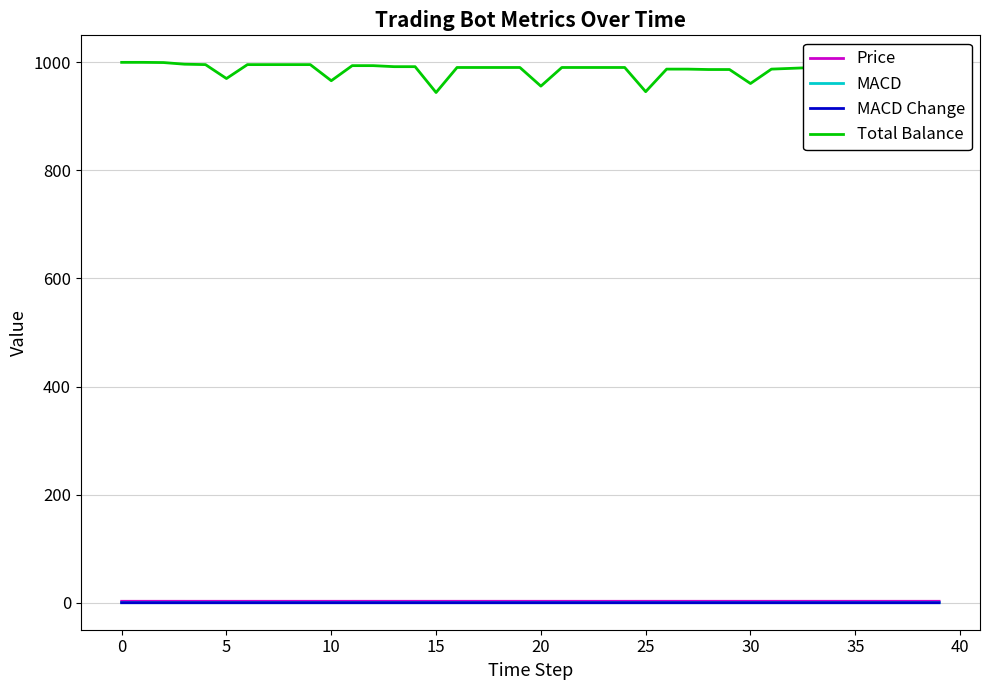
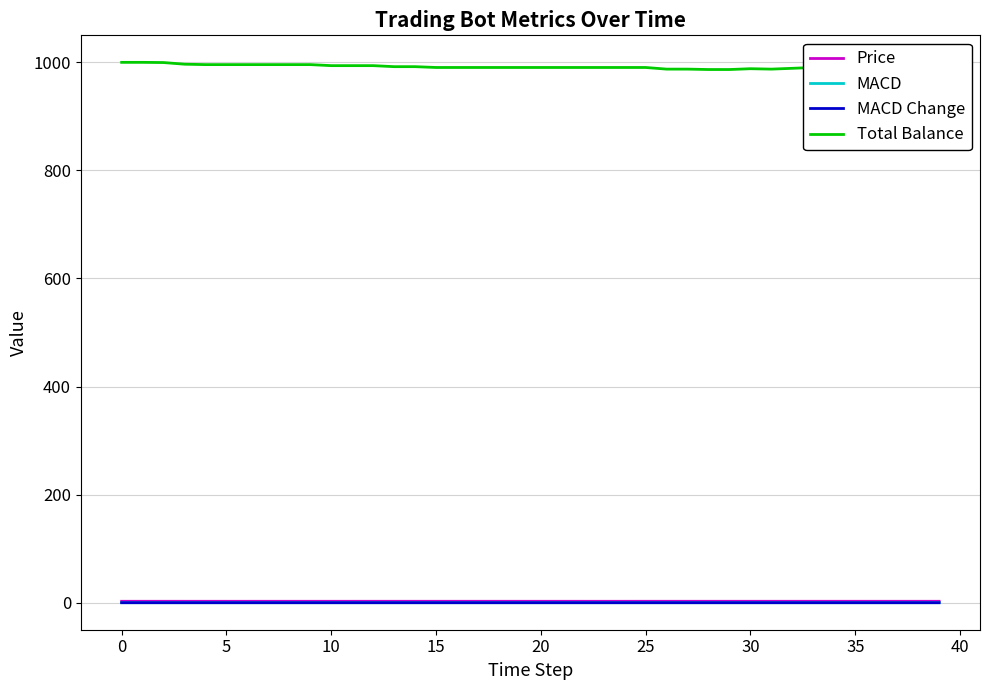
Total Balance, 5: 970 -> 1000
Total Balance, 10: 970 -> 990
Total Balance, 15: 940 -> 990
Total Balance, 20: 960 -> 990
Total Balance, 25: 950 -> 990
Total Balance, 30: 960 -> 990
